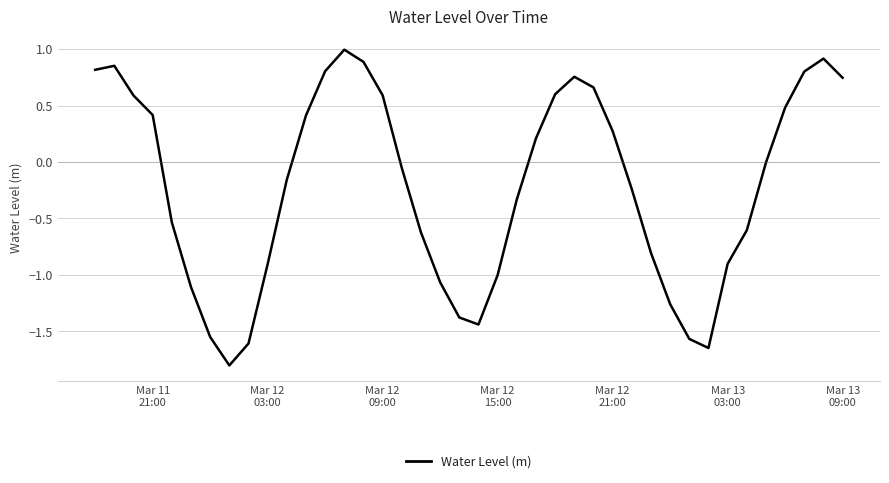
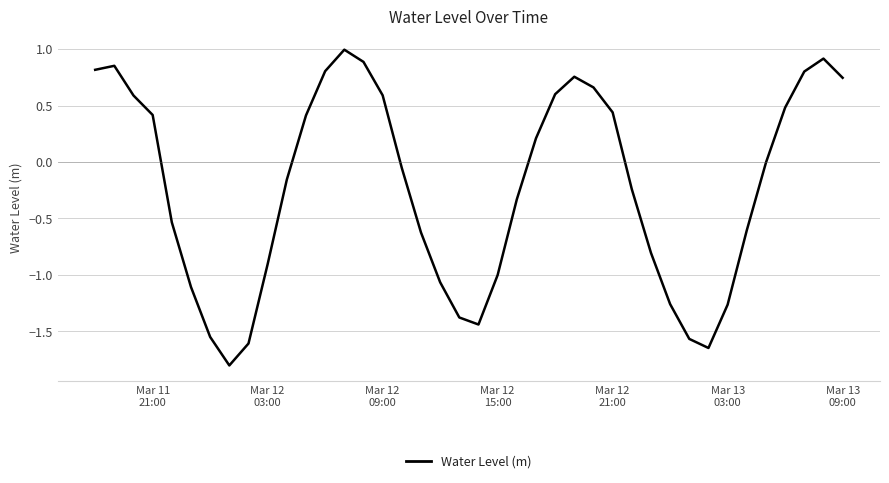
Mar 12 21:00: 0.27 -> 0.44
Mar 13 03:00: -0.90 -> -1.26
